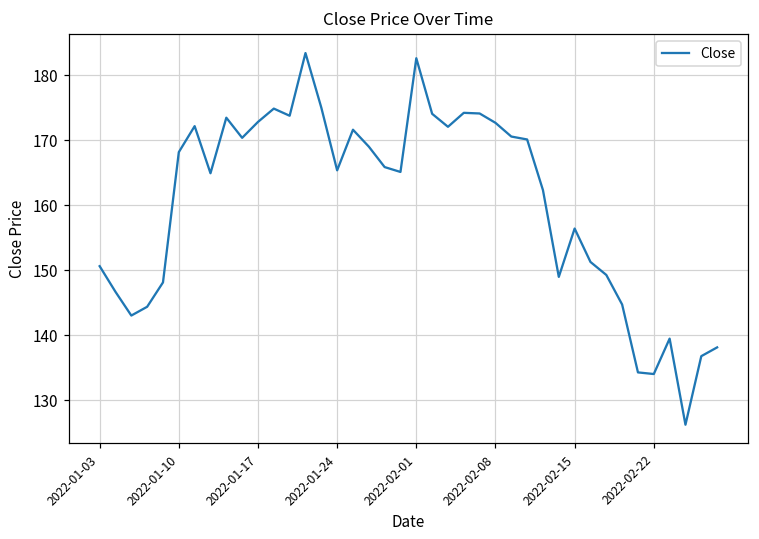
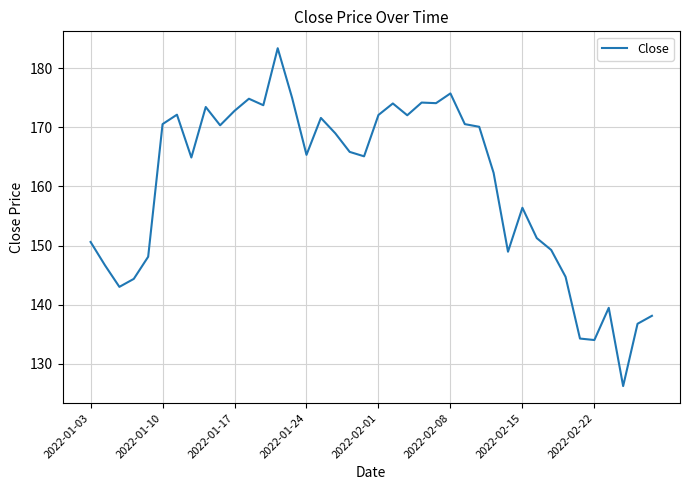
2022-01-10: 168 -> 171
2022-02-01: 183 -> 172
2022-02-08: 173 -> 176
